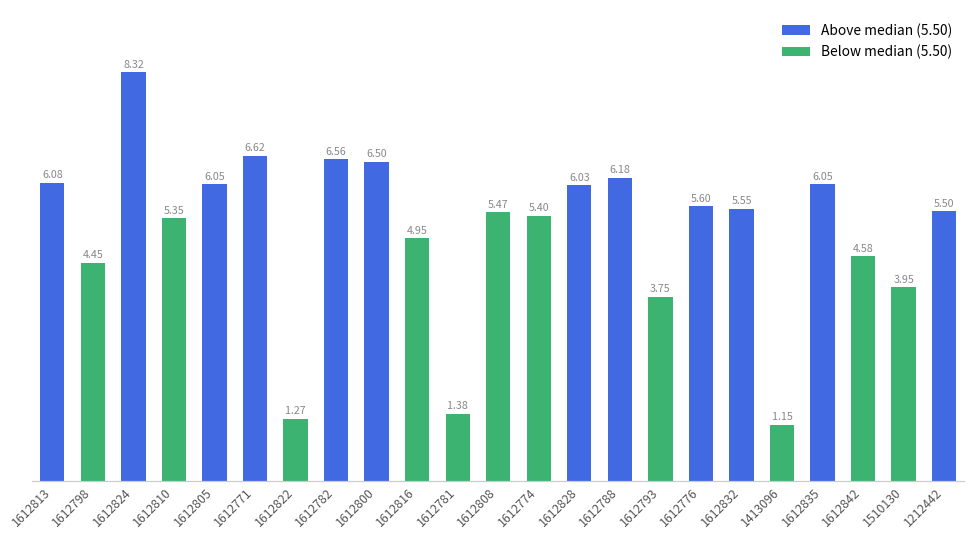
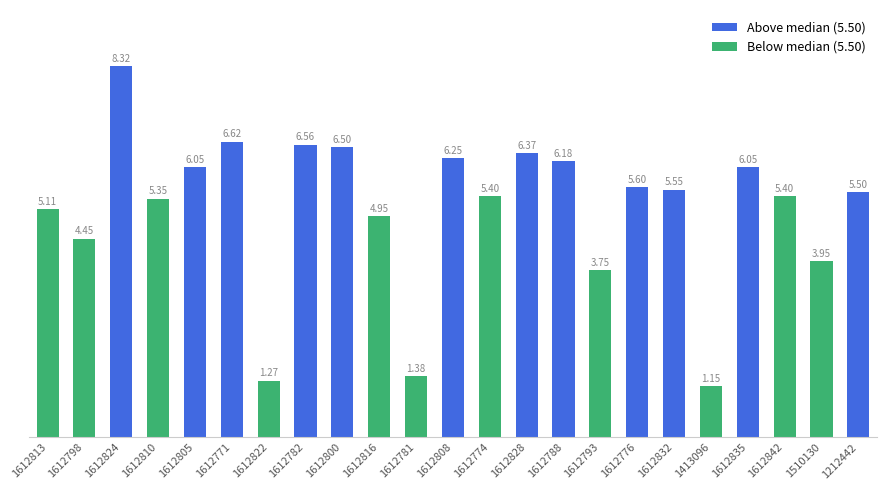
1612813: 6.08 -> 5.11
1612808: 5.47 -> 6.25
1612828: 6.03 -> 6.37
1612842: 4.58 -> 5.40
